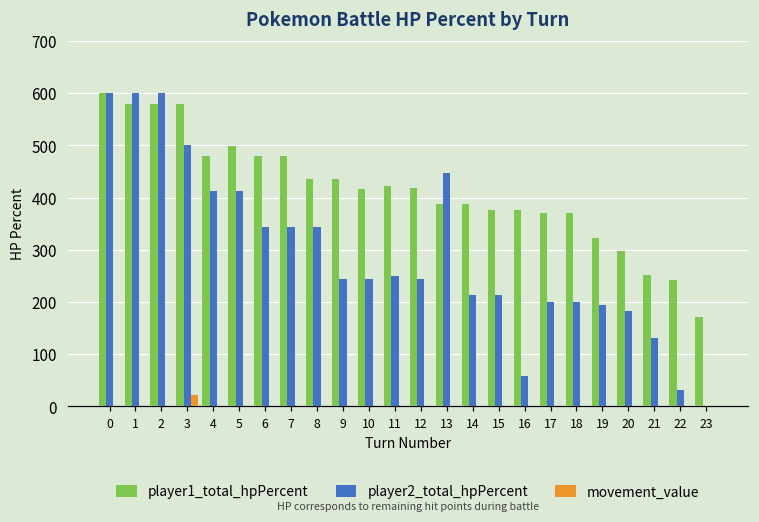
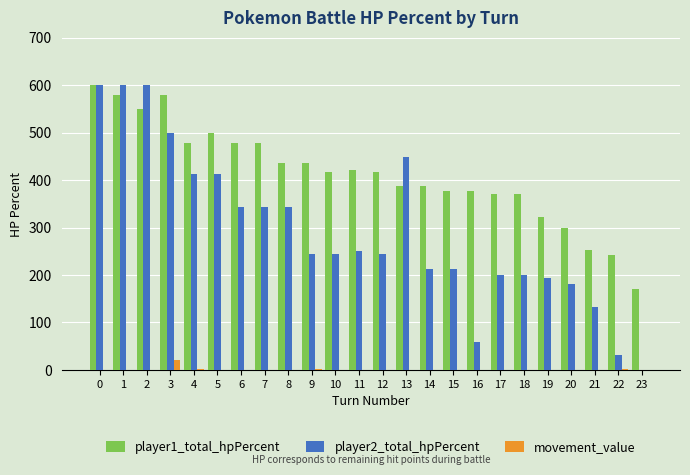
player1_total_hpPercent, 2: 580 -> 550
